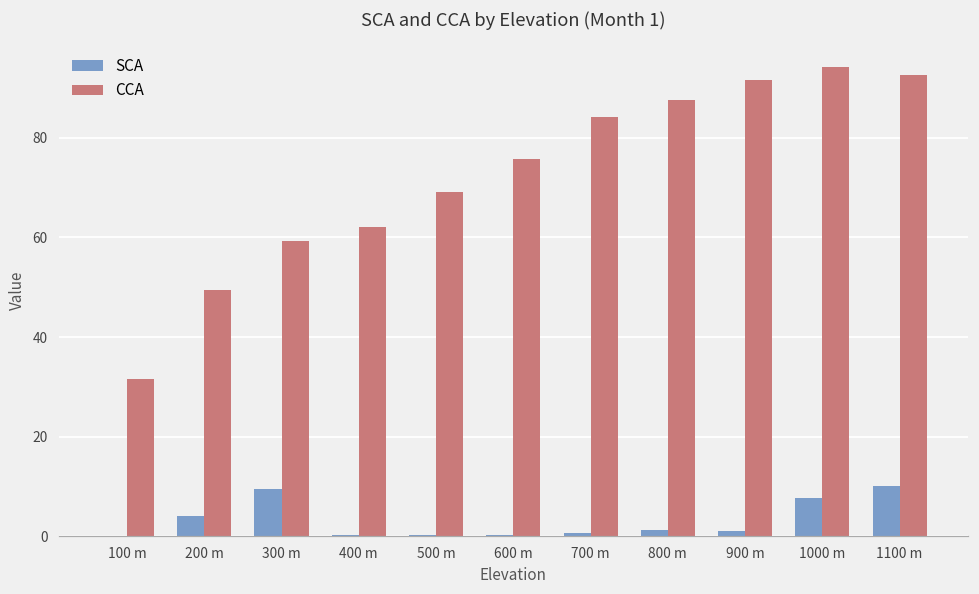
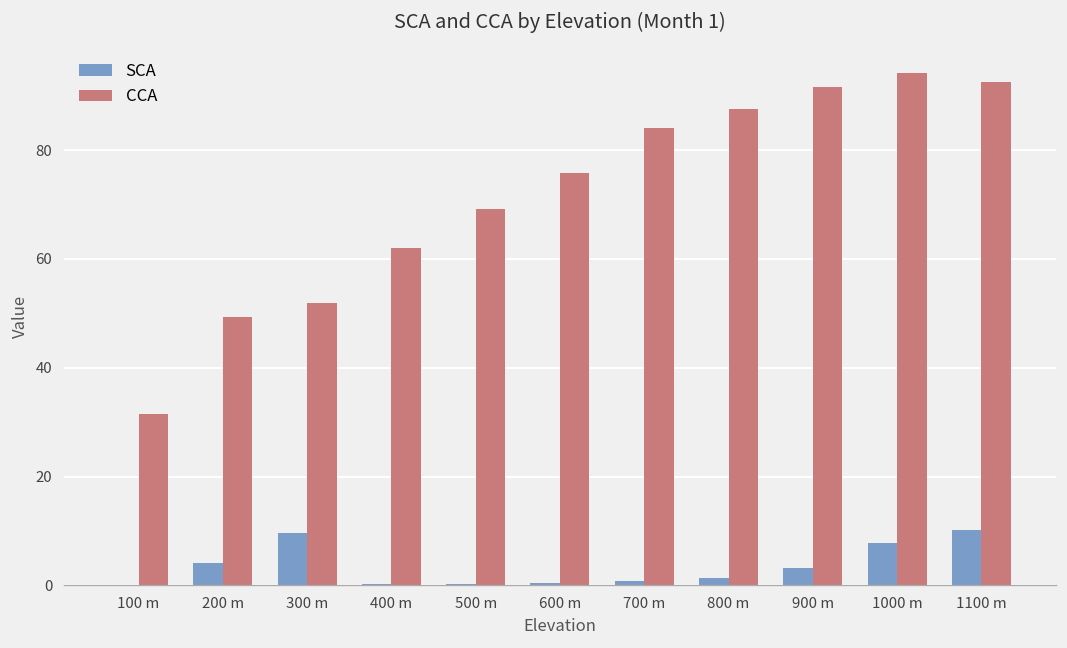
CCA, 300 m: 59 -> 52
SCA, 900 m: 1 -> 3
